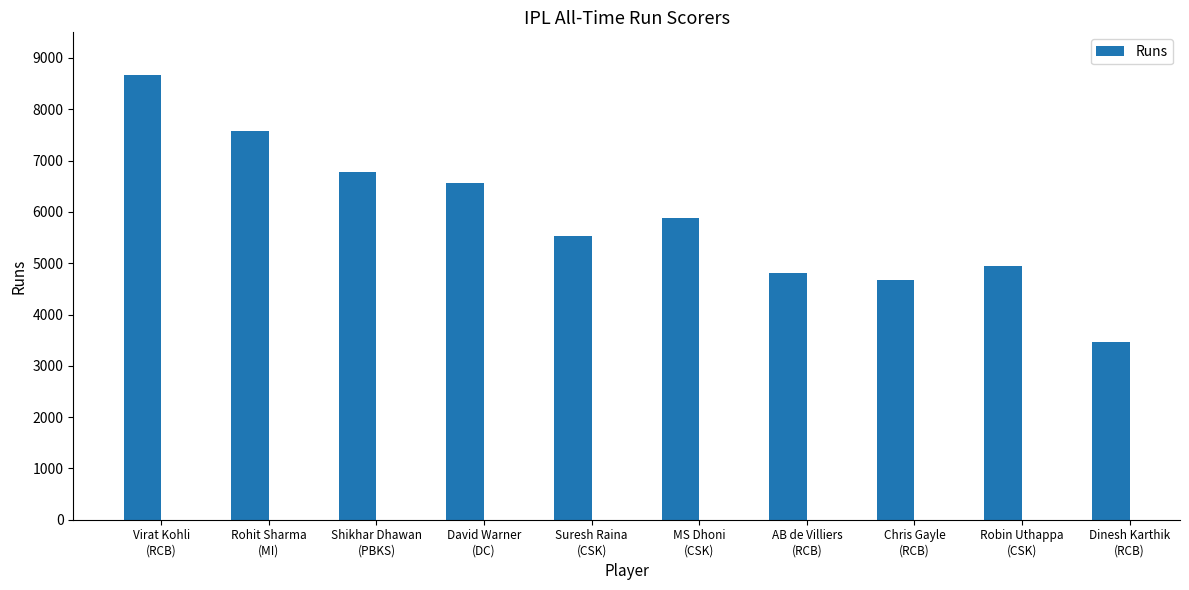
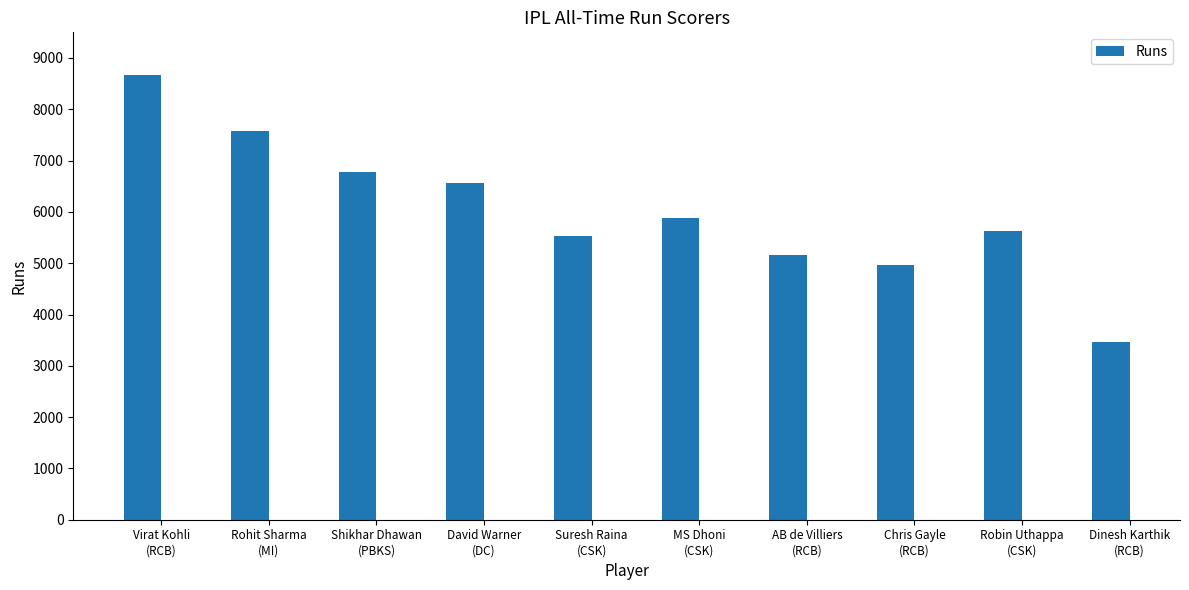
AB de Villiers (RCB): 4800 -> 5200
Chris Gayle (RCB): 4700 -> 5000
Robin Uthappa (CSK): 5000 -> 5600
